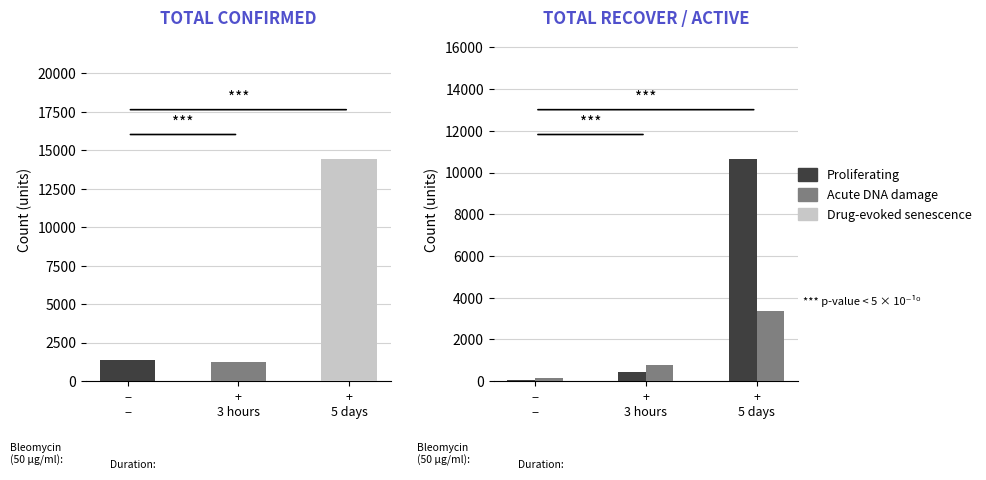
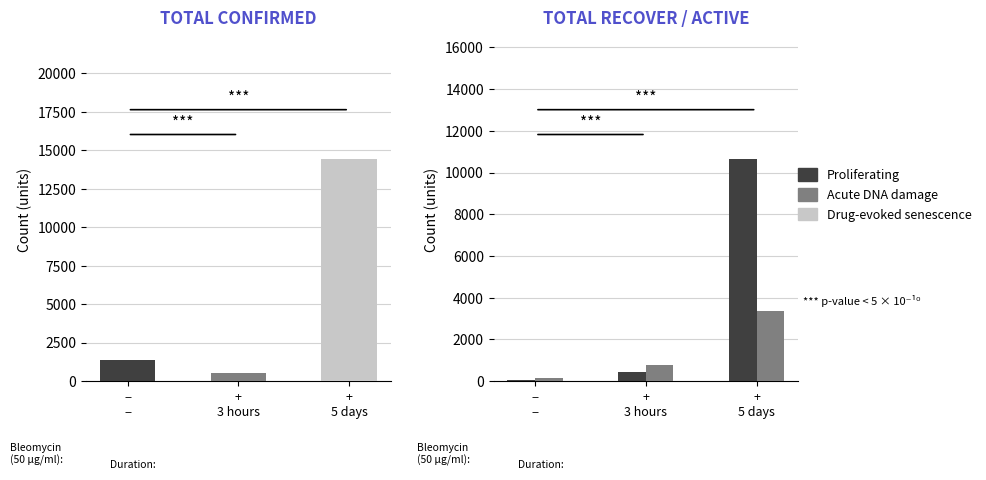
TOTAL CONFIRMED, + 3 hours: 1300 -> 600
